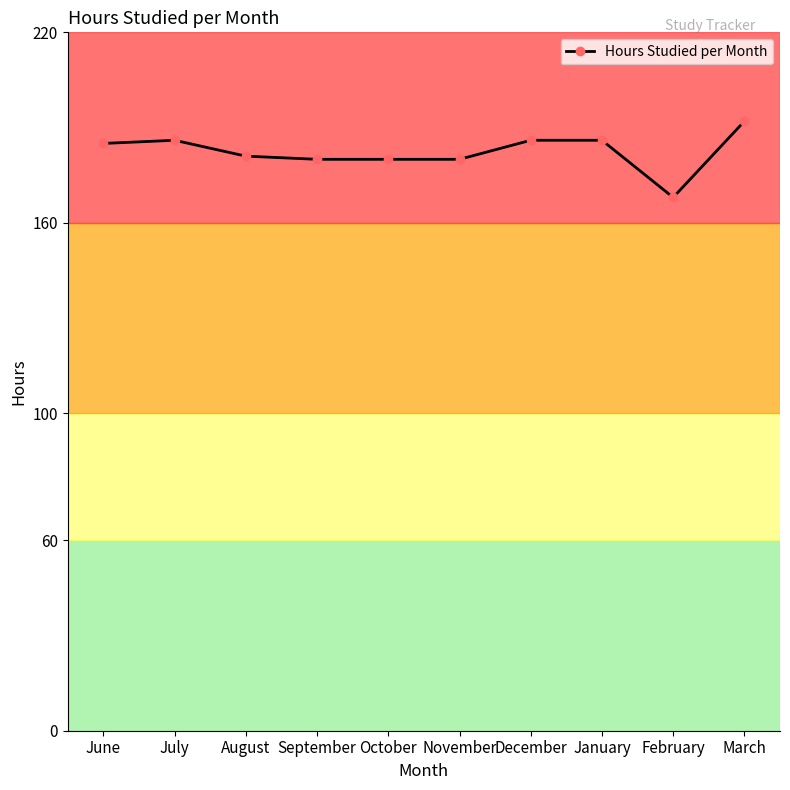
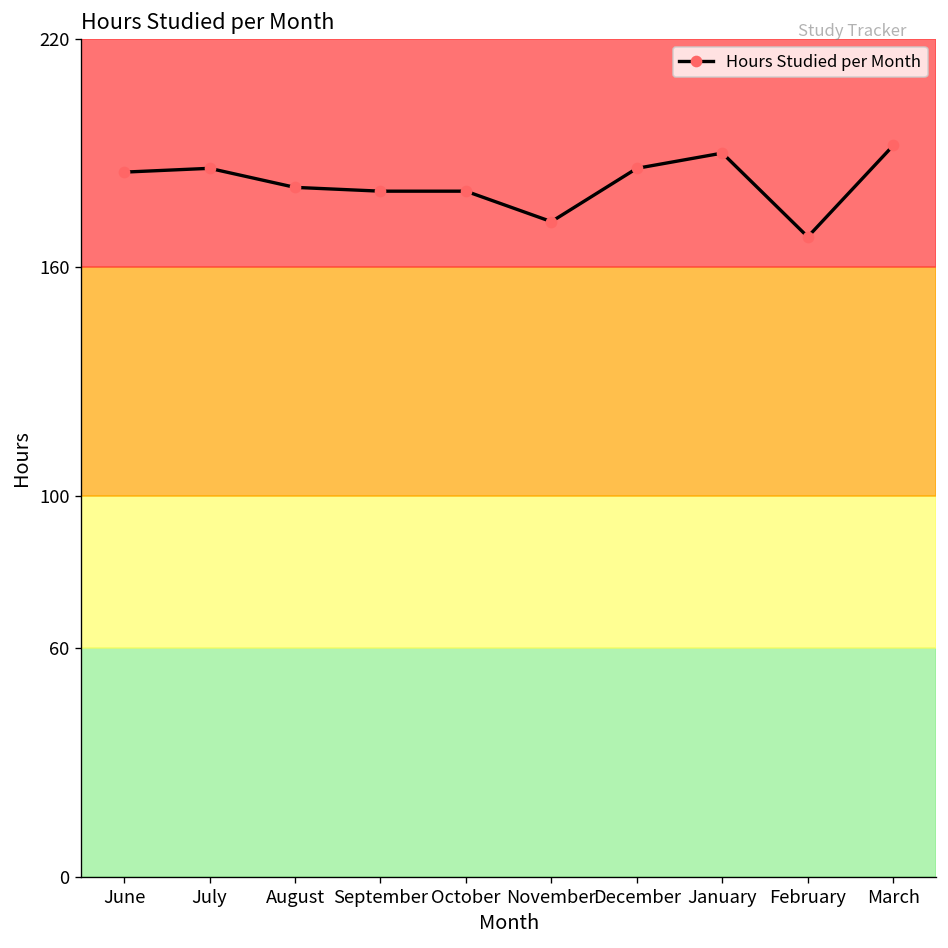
November: 180 -> 172
January: 186 -> 190
